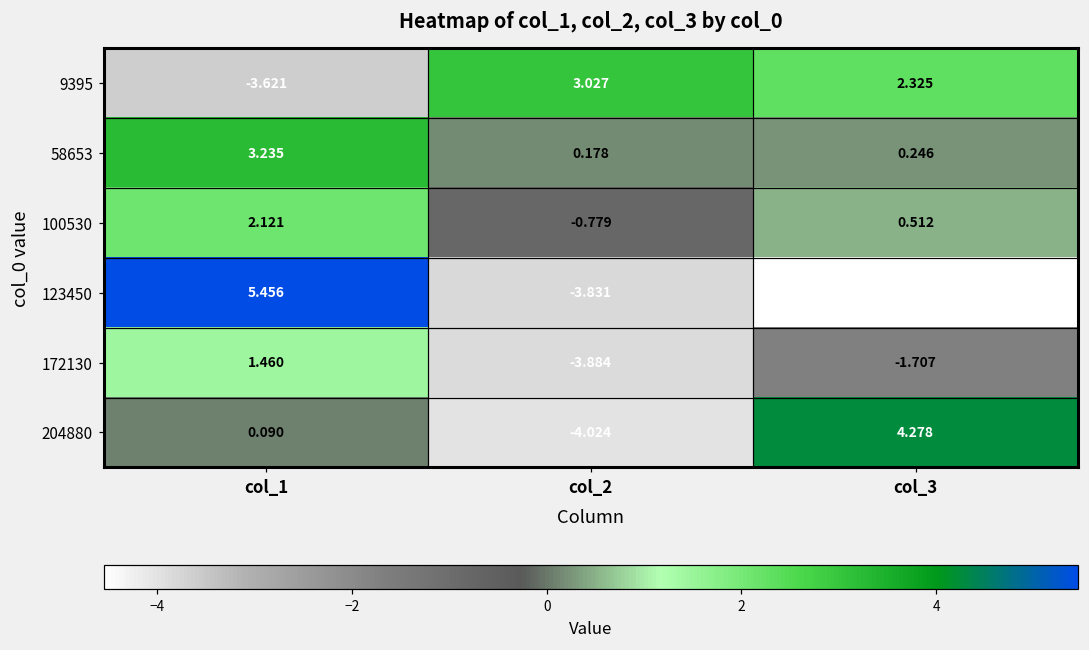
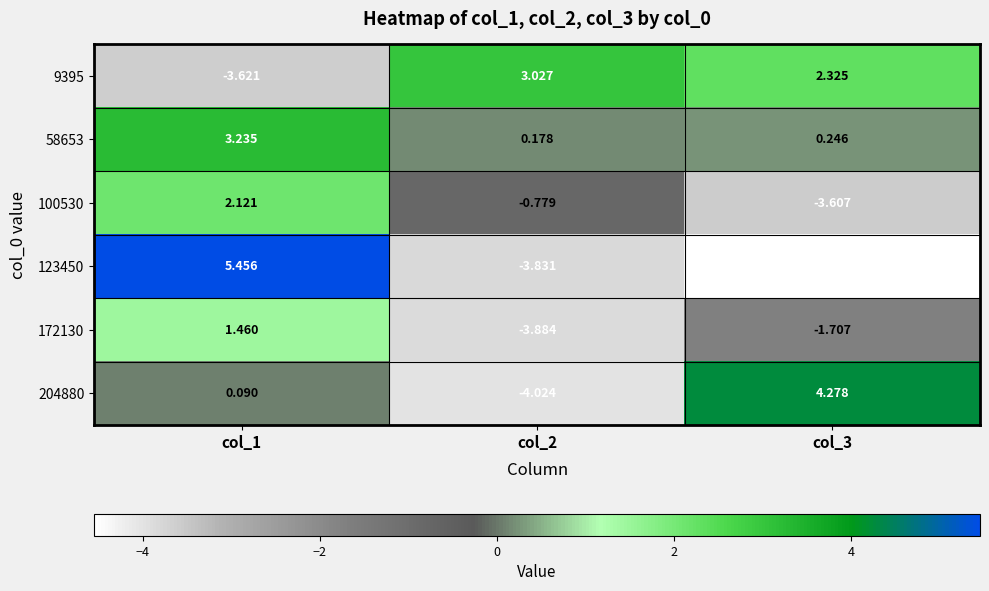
100530, col_3: 0.512 -> -3.607
